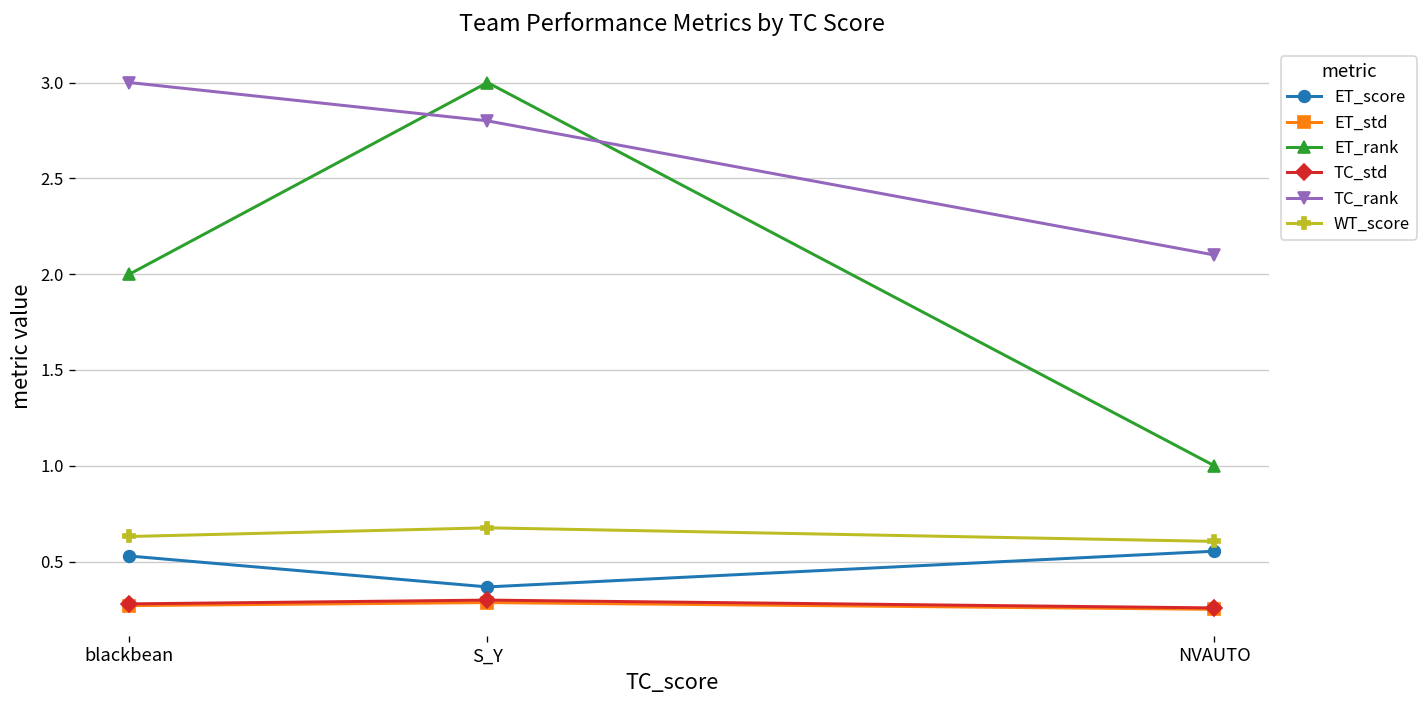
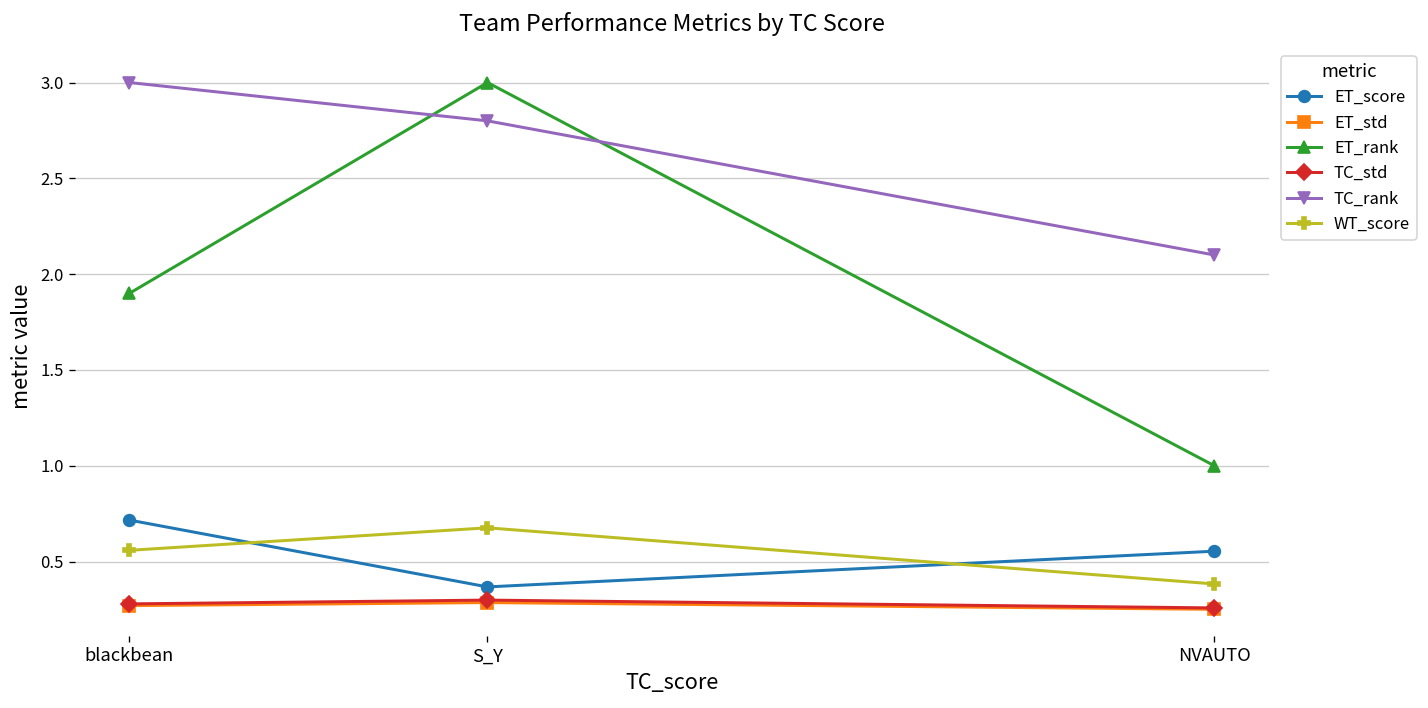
ET_score, blackbean: 0.53 -> 0.72
ET_rank, blackbean: 2.0 -> 1.9
WT_score, blackbean: 0.63 -> 0.56
WT_score, NVAUTO: 0.61 -> 0.38
